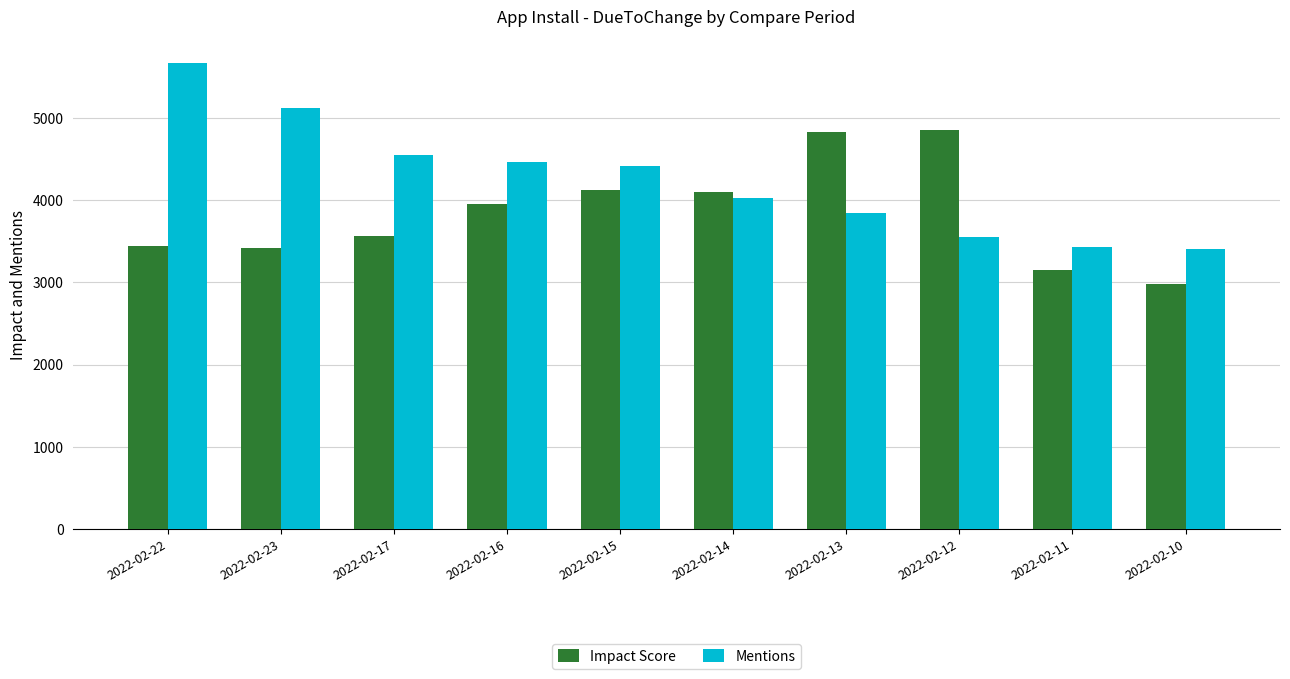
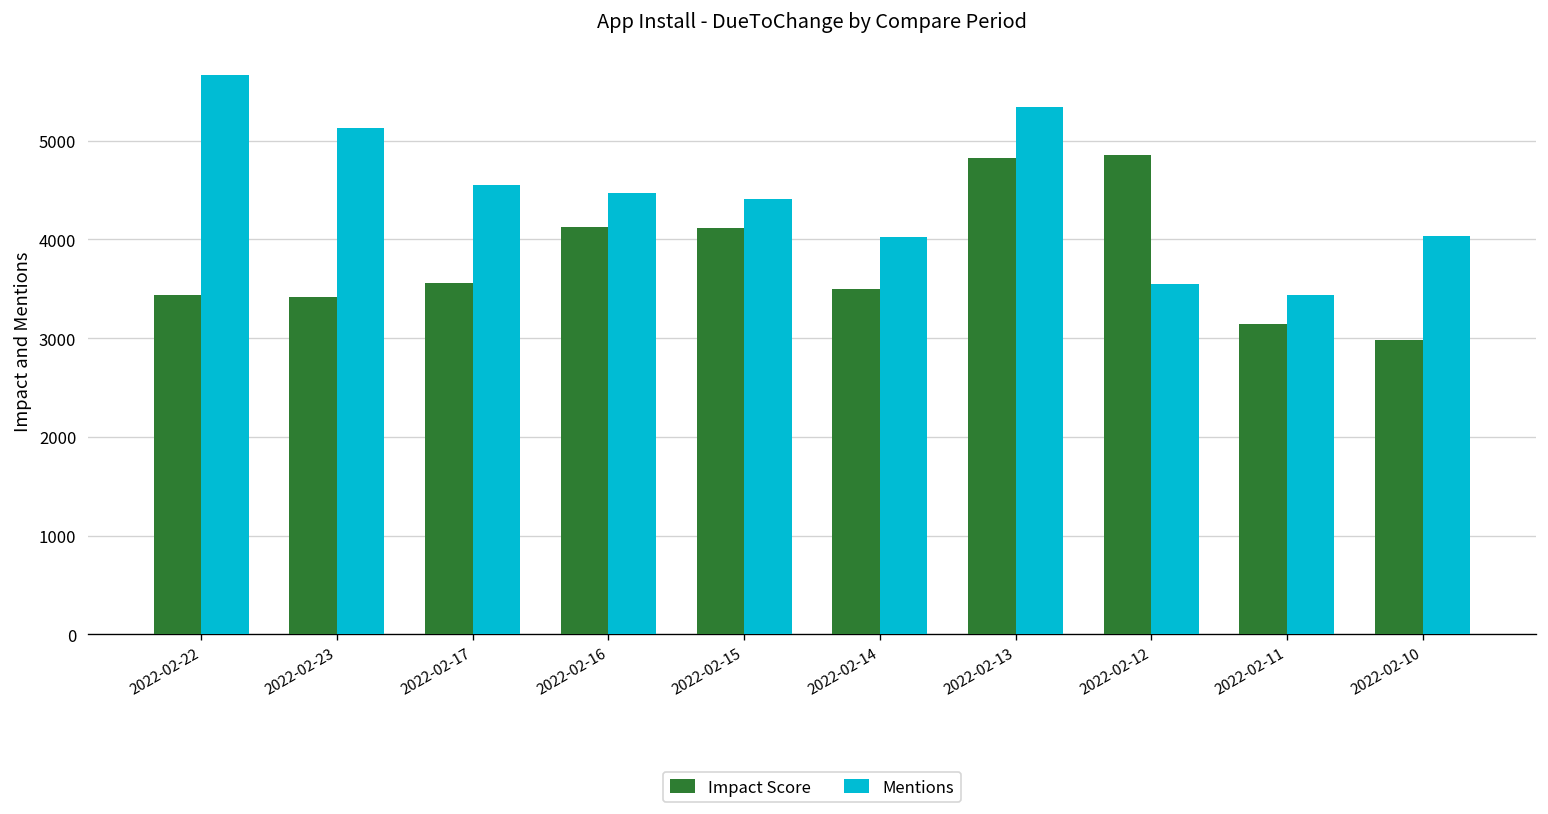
Impact Score, 2022-02-16: 4000 -> 4100
Impact Score, 2022-02-14: 4100 -> 3500
Mentions, 2022-02-13: 3800 -> 5300
Mentions, 2022-02-10: 3400 -> 4000
